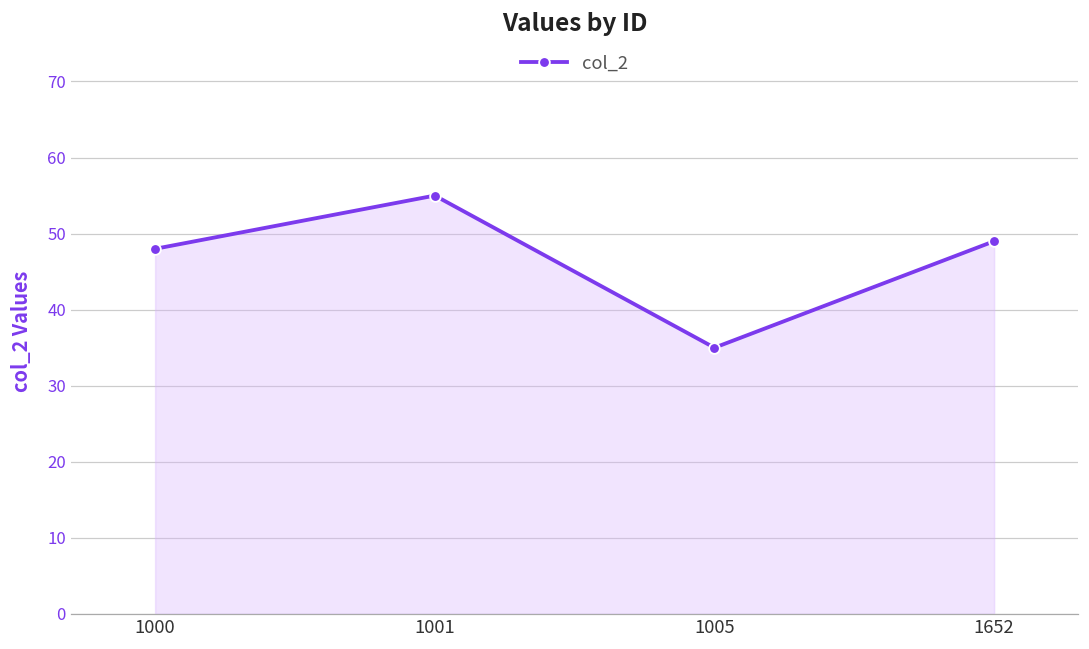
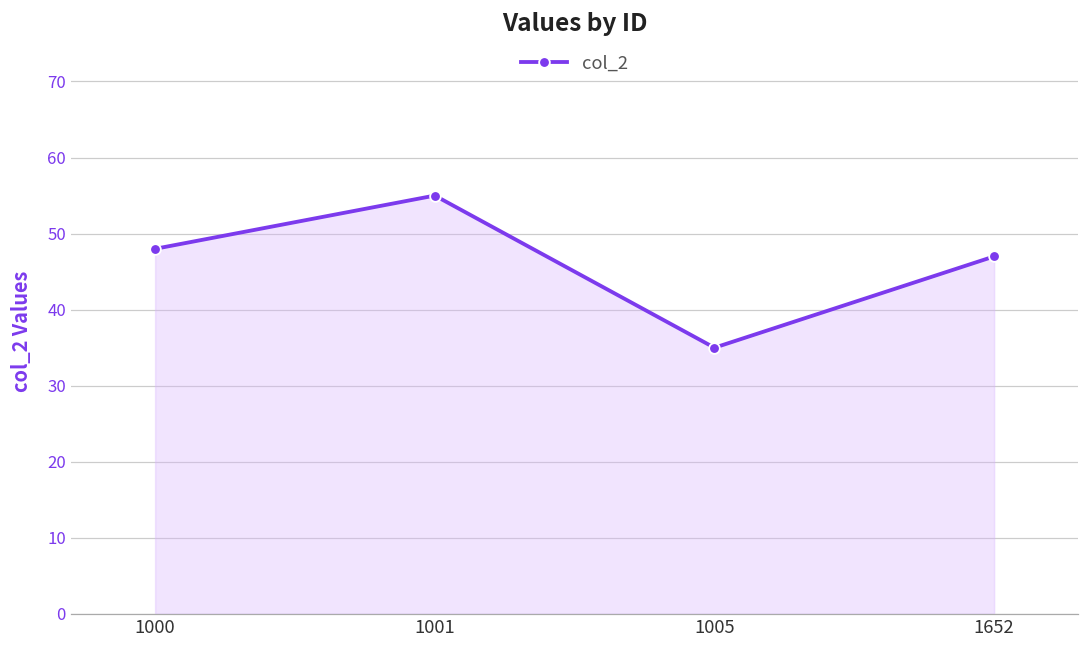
1652: 49 -> 47
